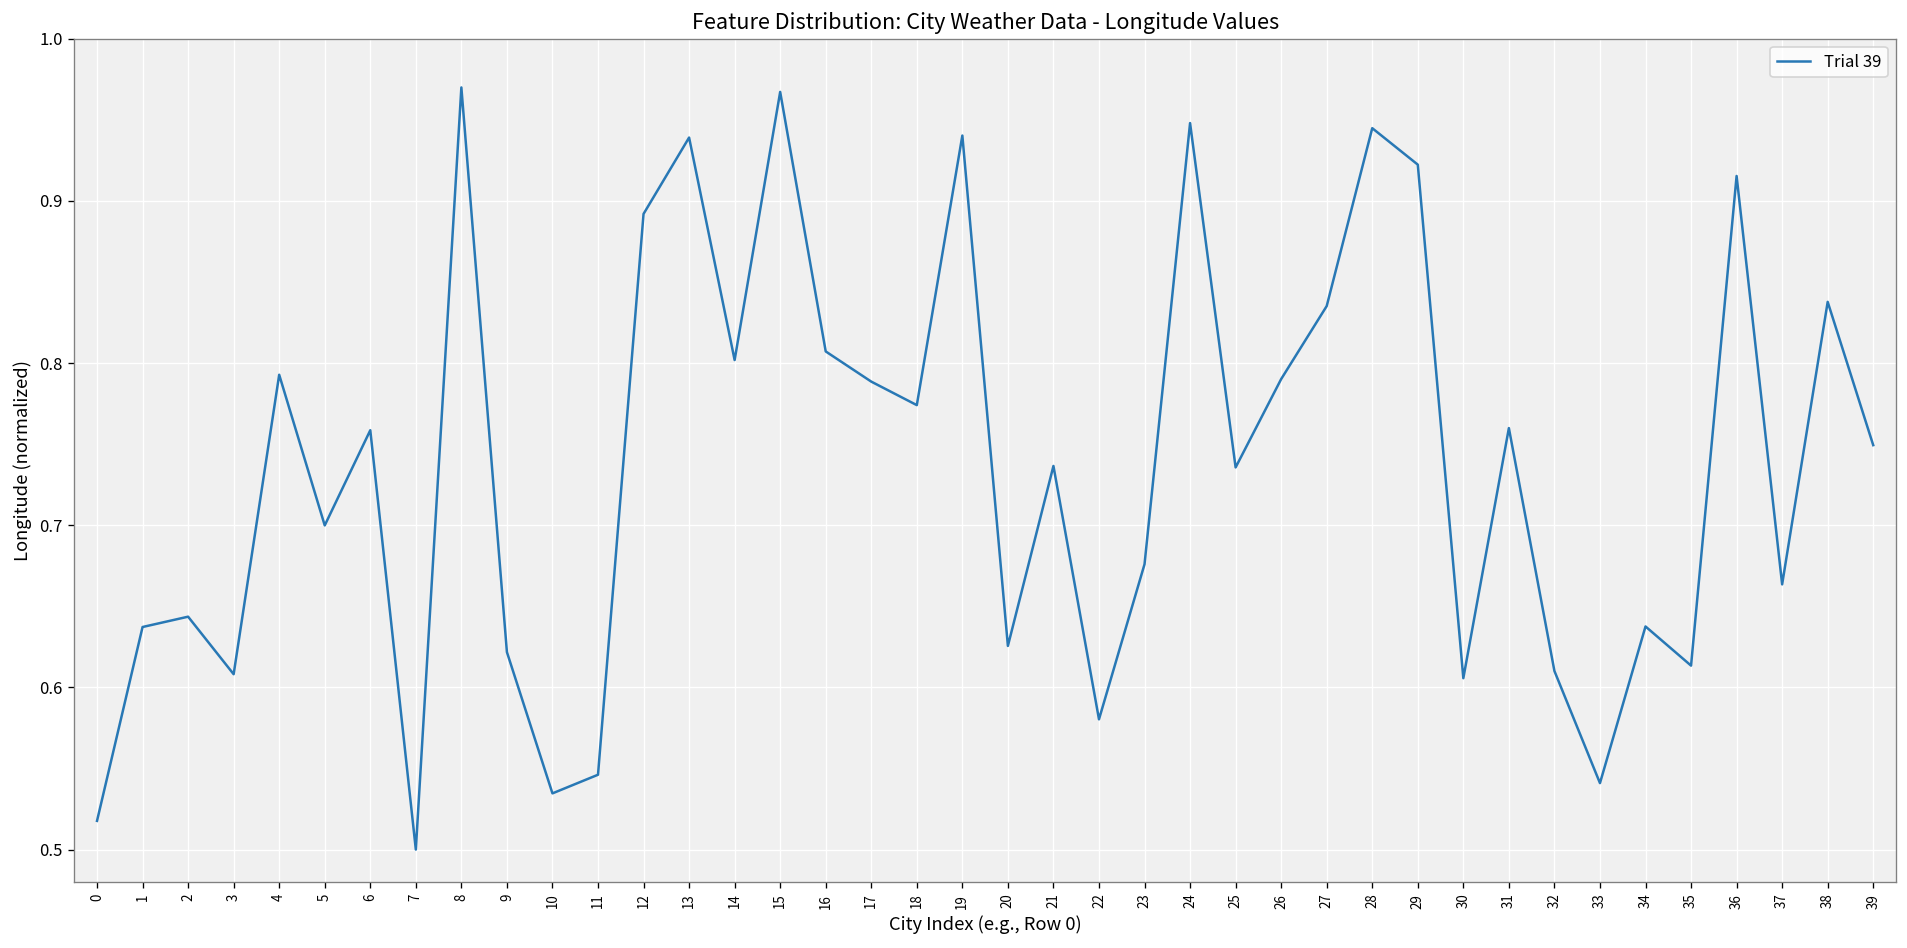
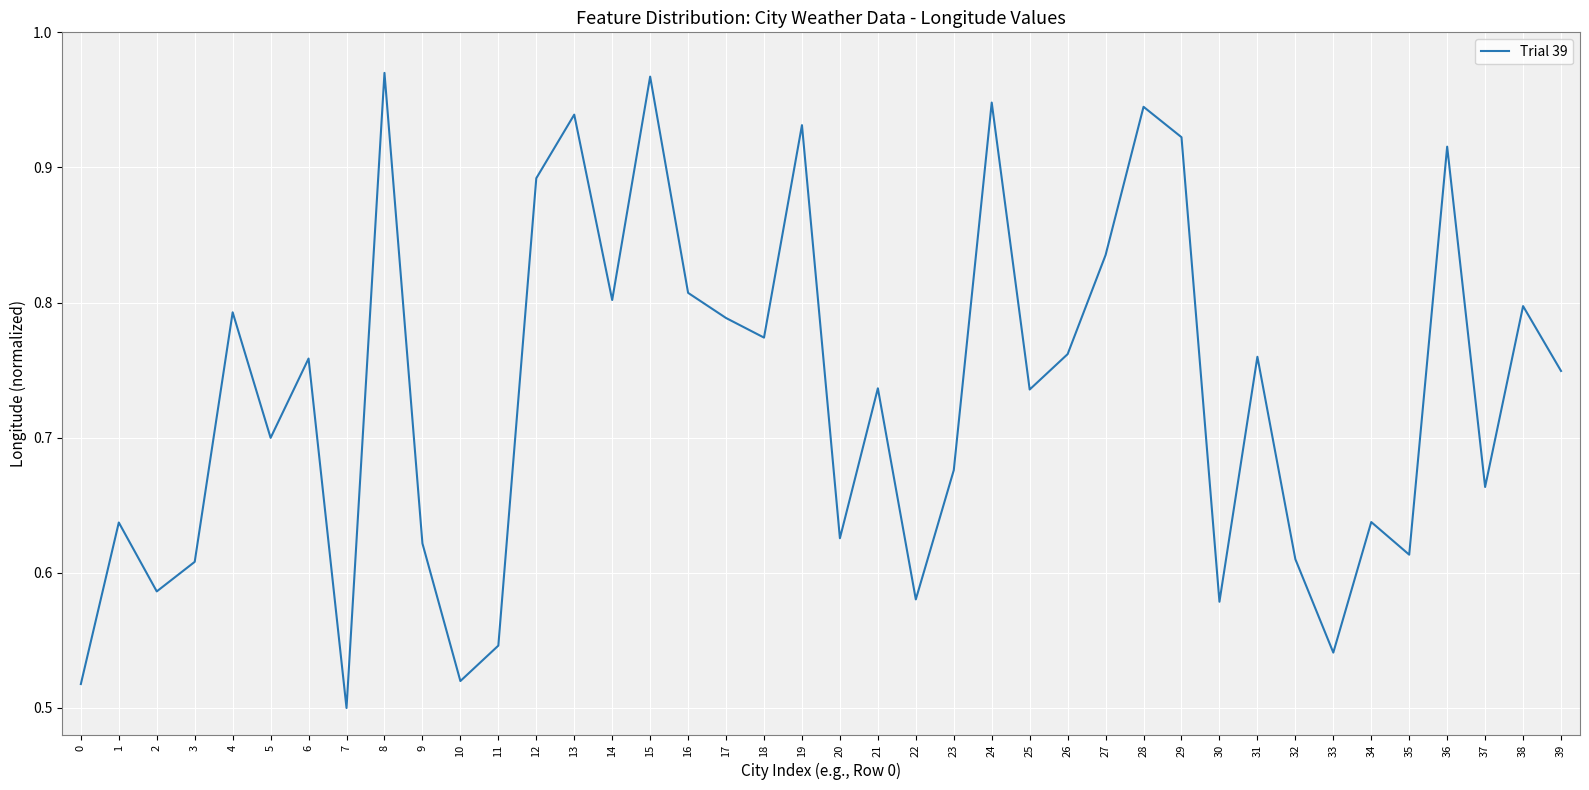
2: 0.644 -> 0.586
10: 0.535 -> 0.520
19: 0.940 -> 0.931
26: 0.790 -> 0.762
30: 0.606 -> 0.579
38: 0.838 -> 0.797
